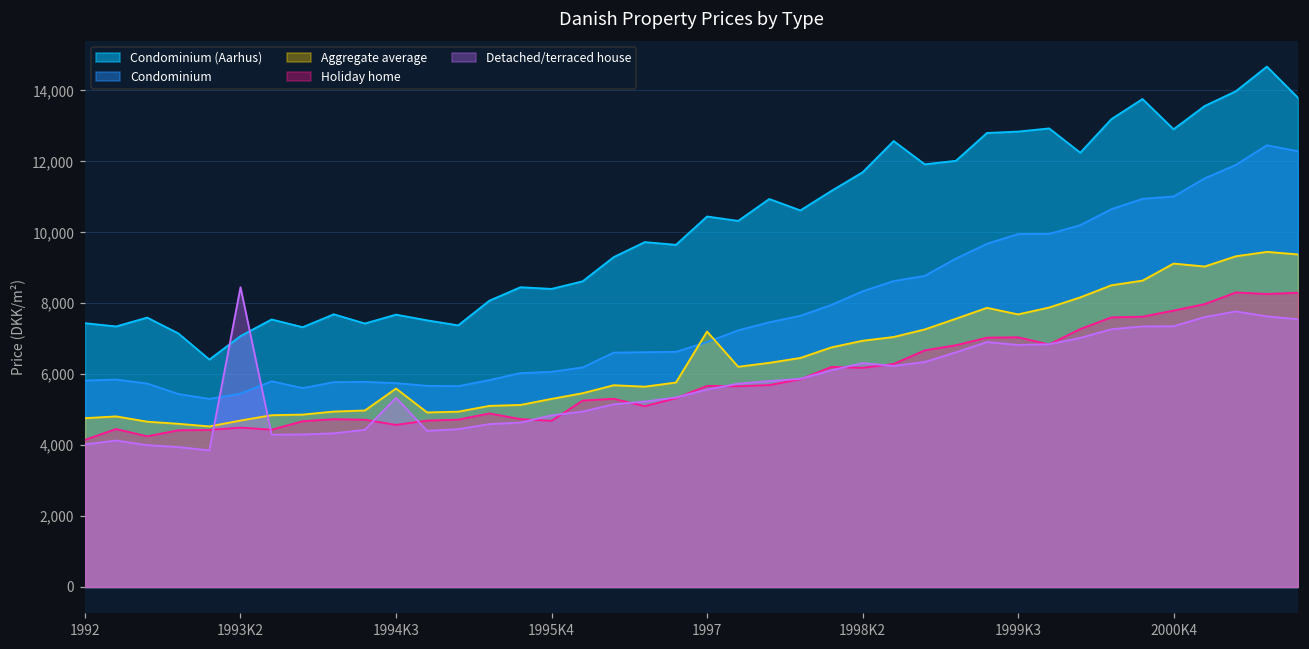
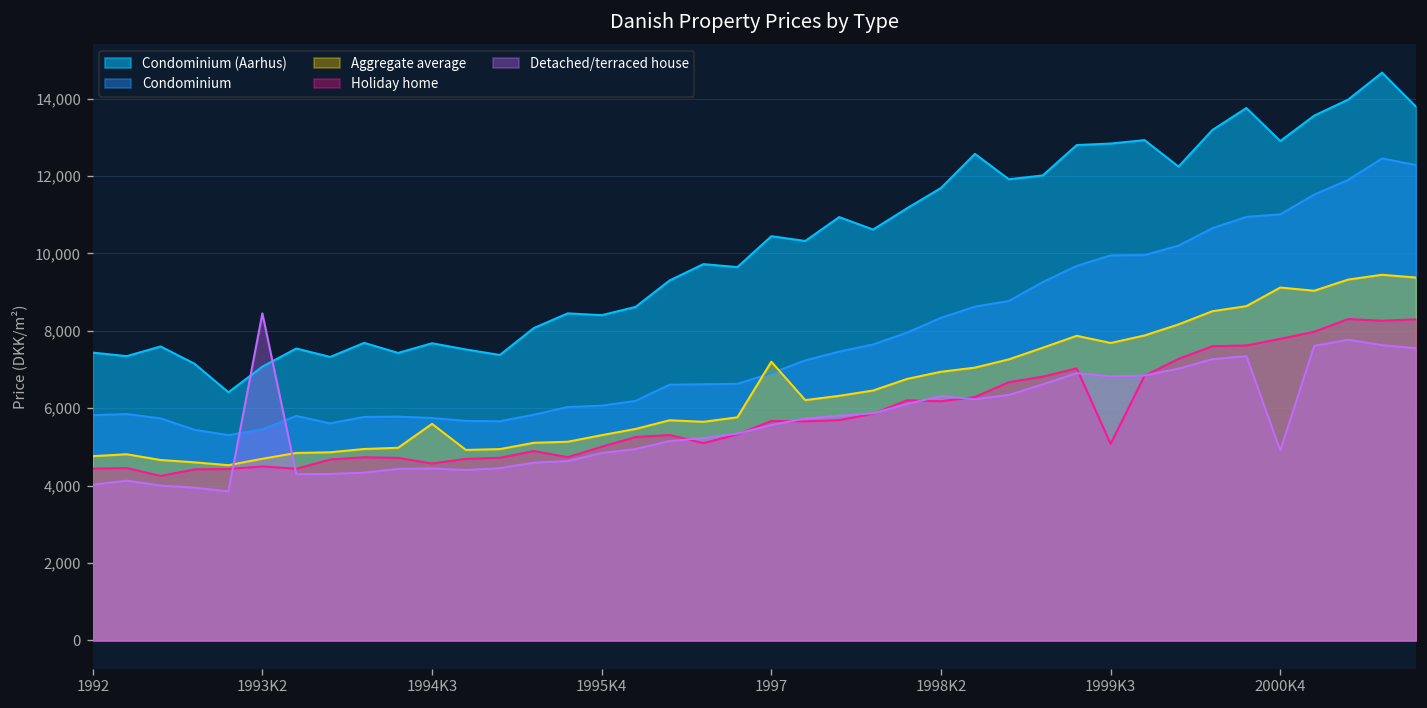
Holiday home, 1992: 4,200 -> 4,400
Detached/terraced house, 1994K3: 5,300 -> 4,400
Holiday home, 1995K4: 4,700 -> 5,000
Holiday home, 1999K3: 7,000 -> 5,100
Detached/terraced house, 2000K4: 7,400 -> 4,900
